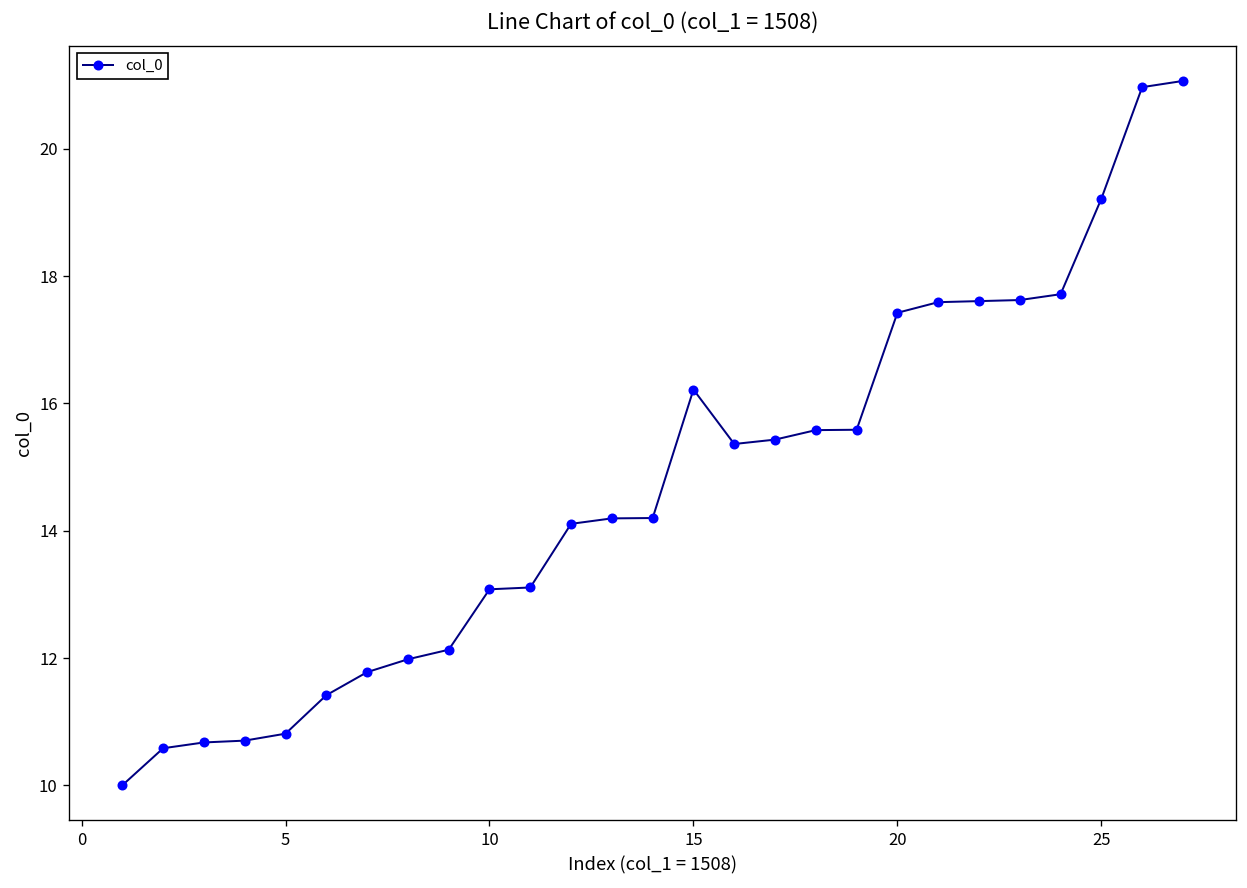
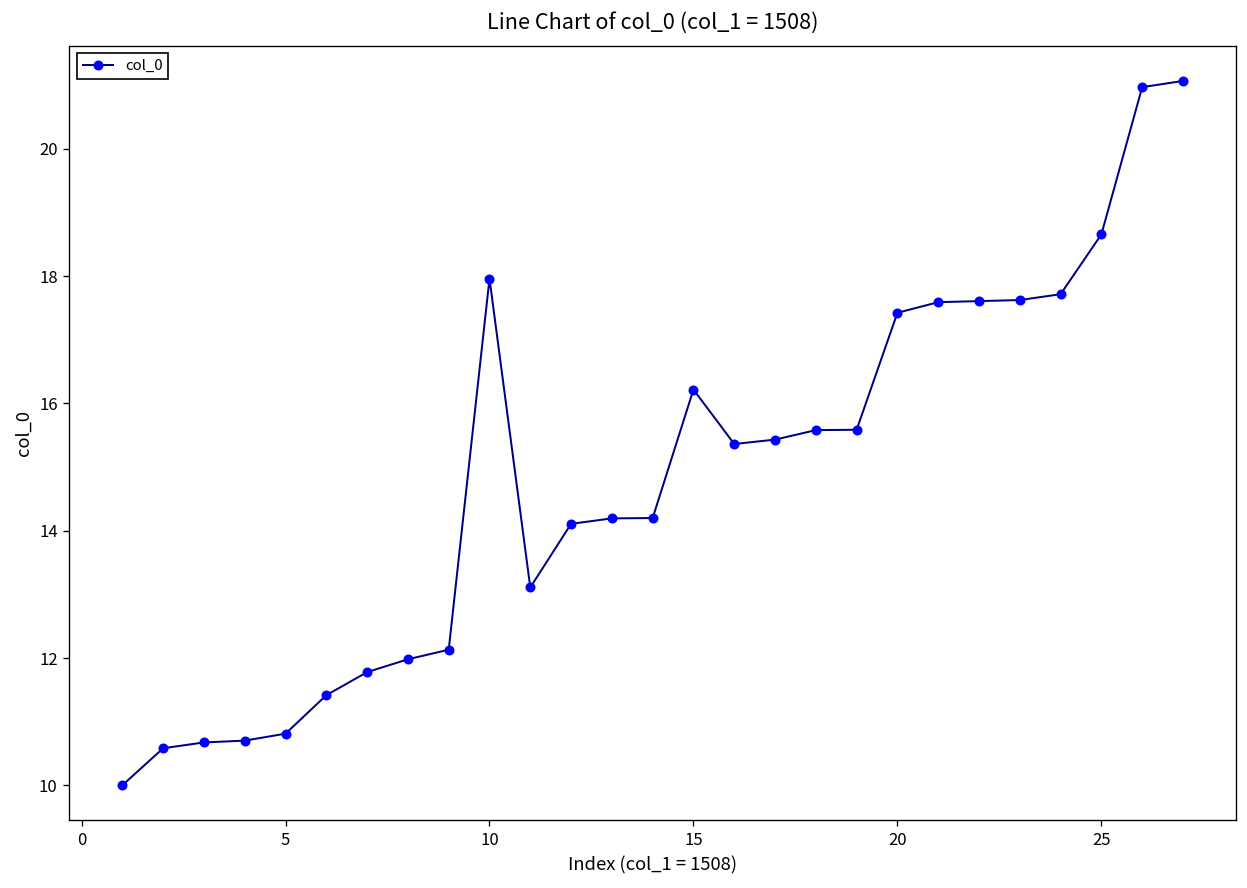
10: 13.1 -> 18.0
25: 19.2 -> 18.7
